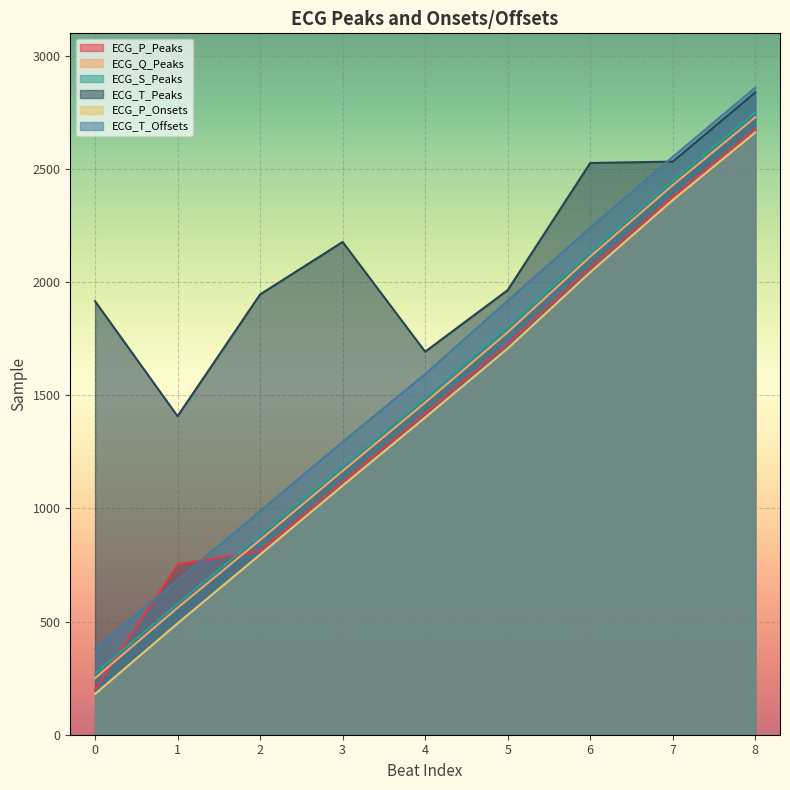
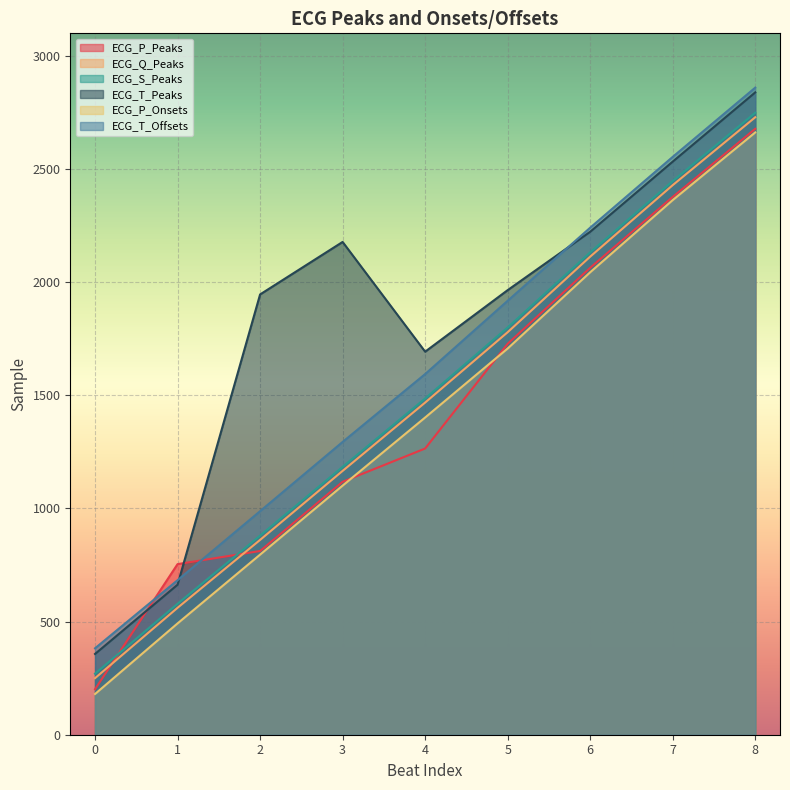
ECG_T_Peaks, 0: 1920 -> 360
ECG_T_Peaks, 1: 1410 -> 660
ECG_P_Peaks, 4: 1420 -> 1270
ECG_T_Peaks, 6: 2530 -> 2220
